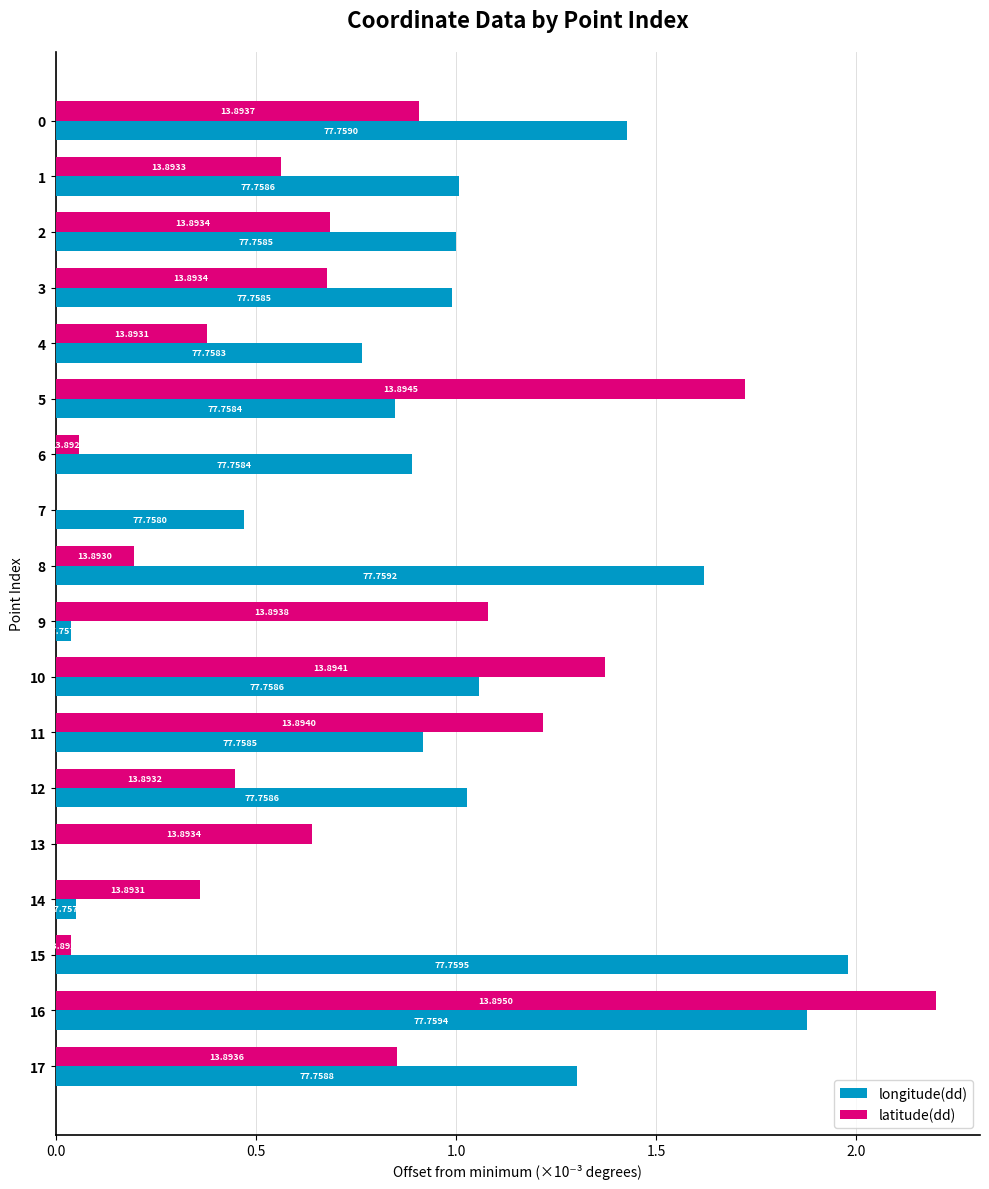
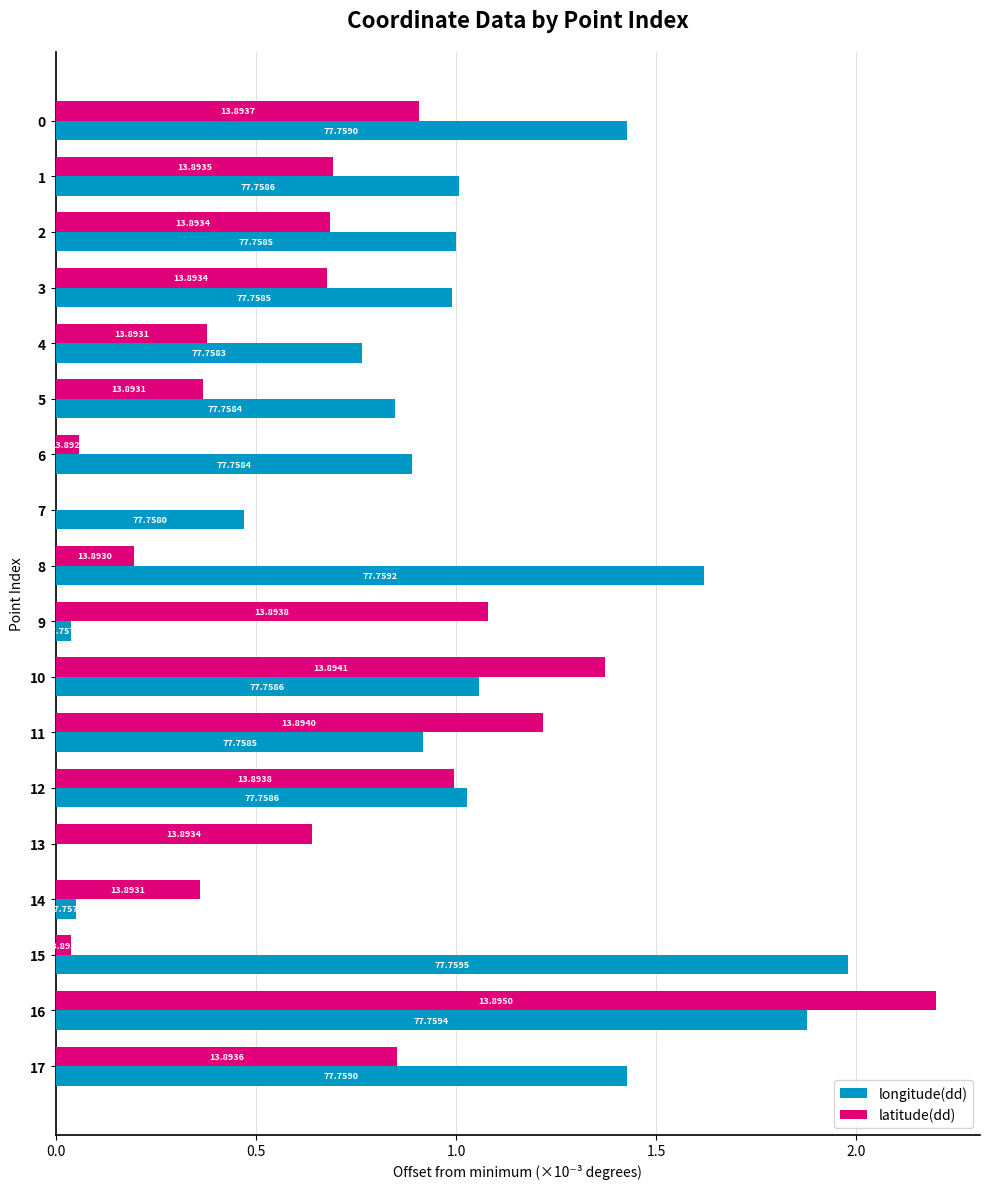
latitude(dd), 1: 13.8933 -> 13.8935
latitude(dd), 5: 13.8945 -> 13.8931
latitude(dd), 12: 13.8932 -> 13.8938
longitude(dd), 17: 77.7588 -> 77.7590
